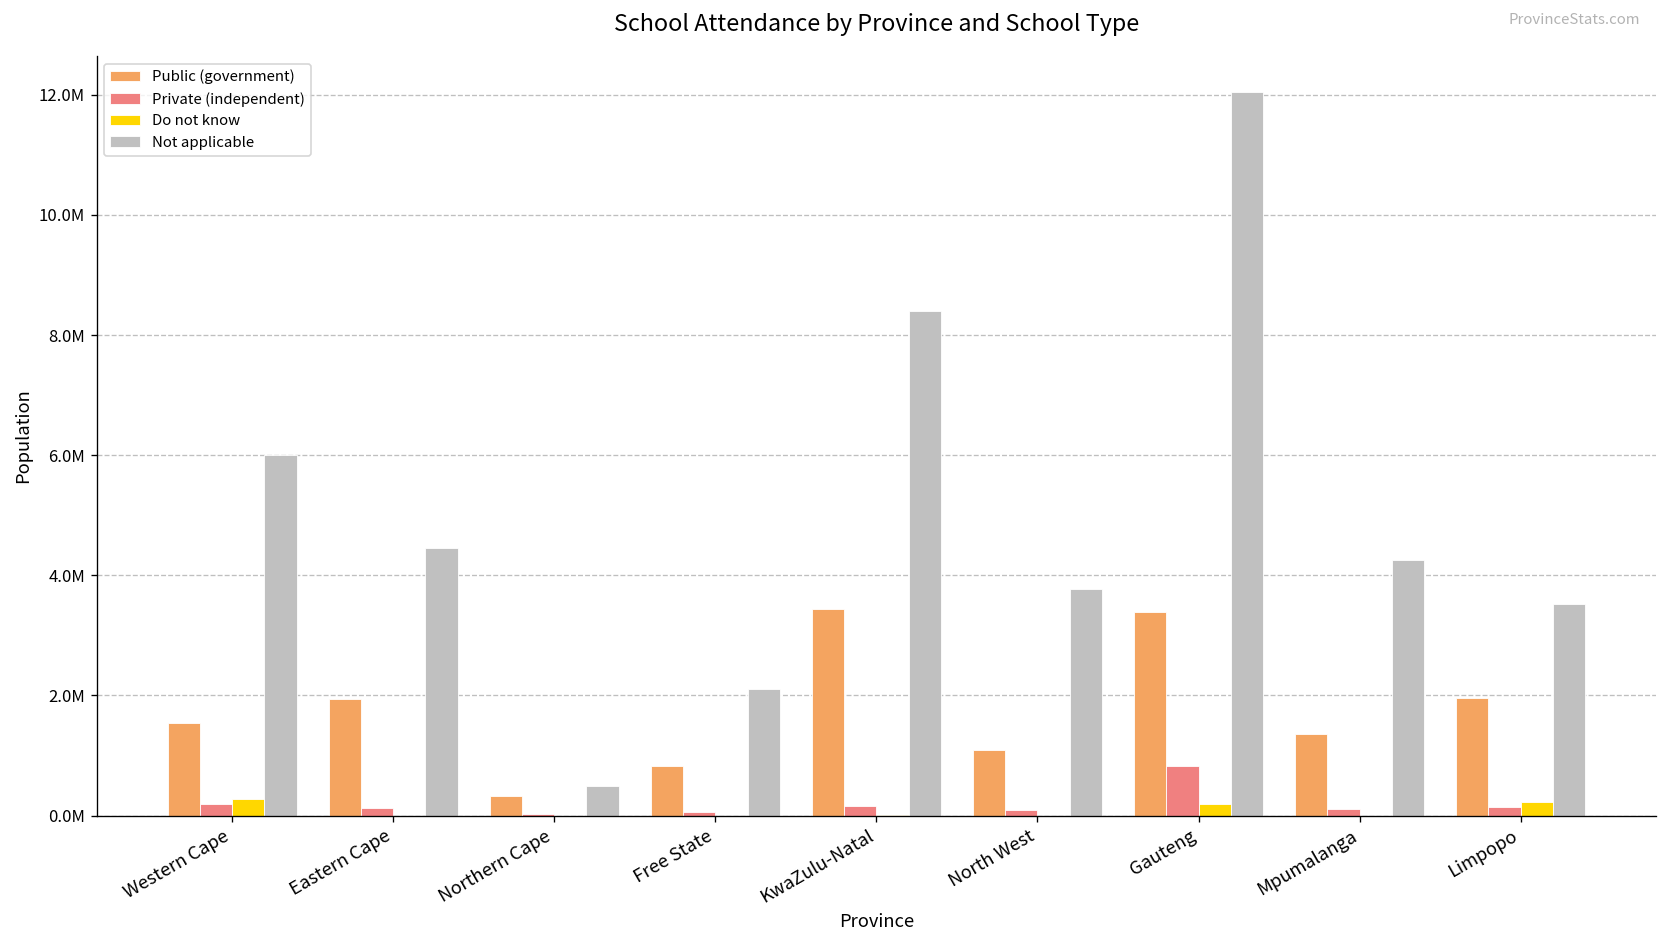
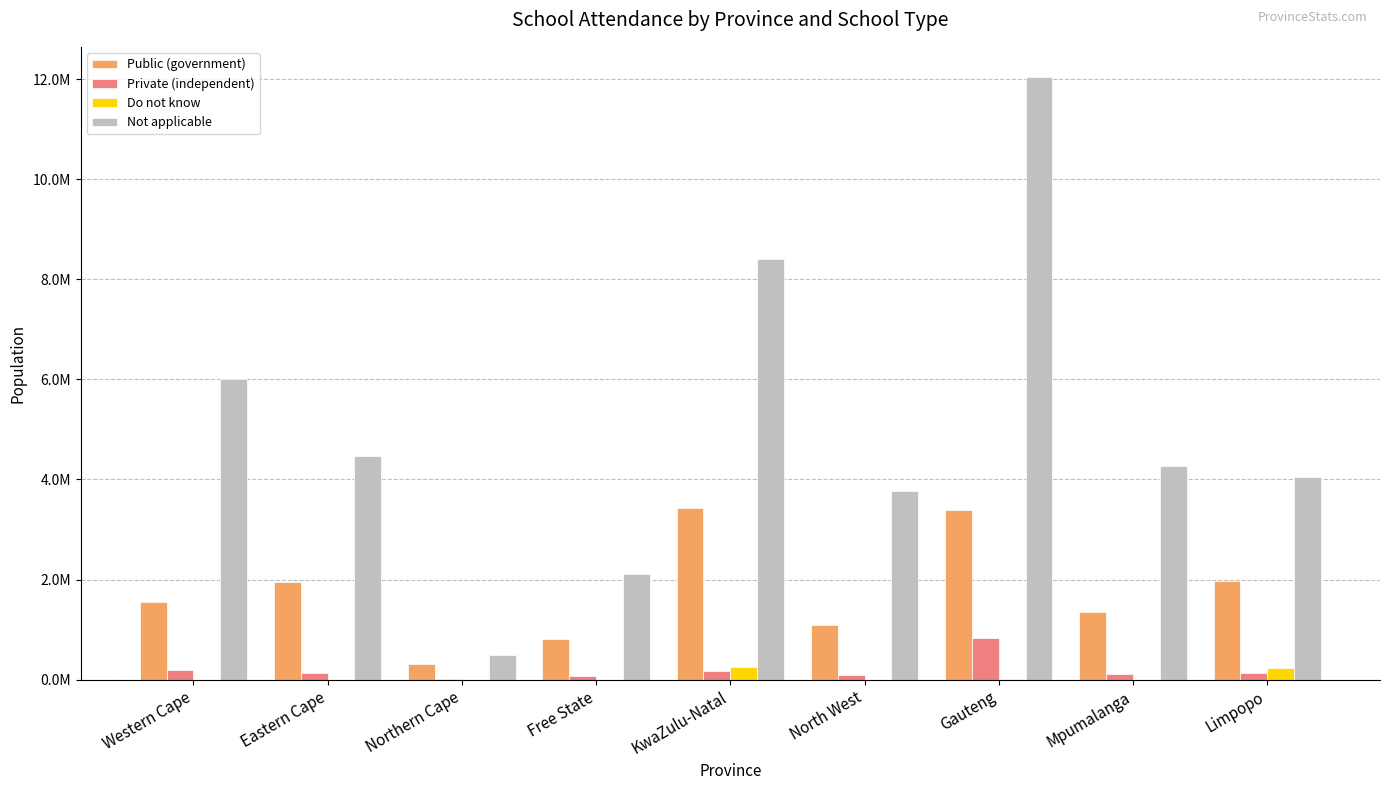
Do not know, Western Cape: 300000 -> 0
Do not know, KwaZulu-Natal: 0 -> 300000
Do not know, Gauteng: 200000 -> 0
Not applicable, Limpopo: 3500000 -> 4100000
